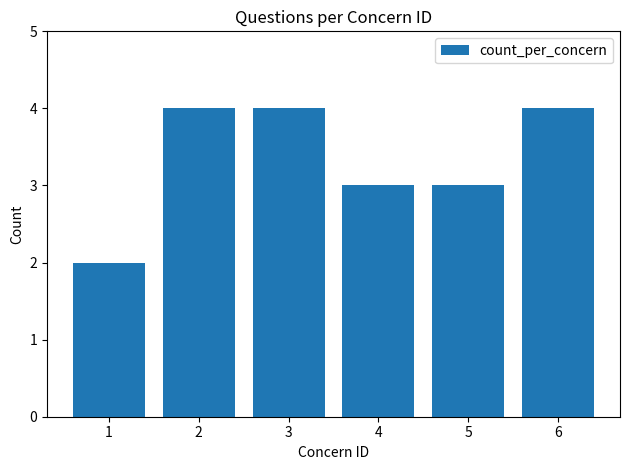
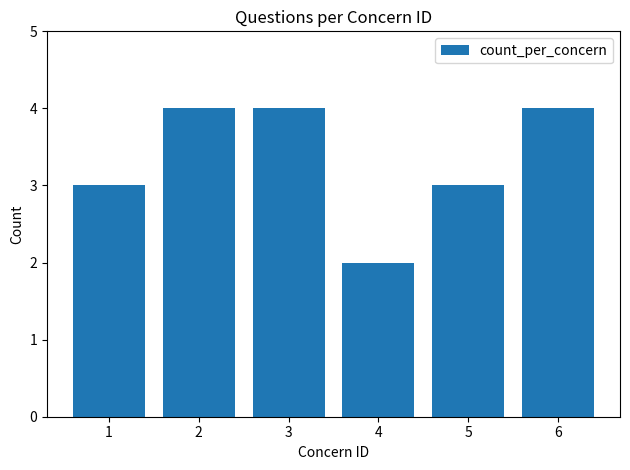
1: 2 -> 3
4: 3 -> 2
